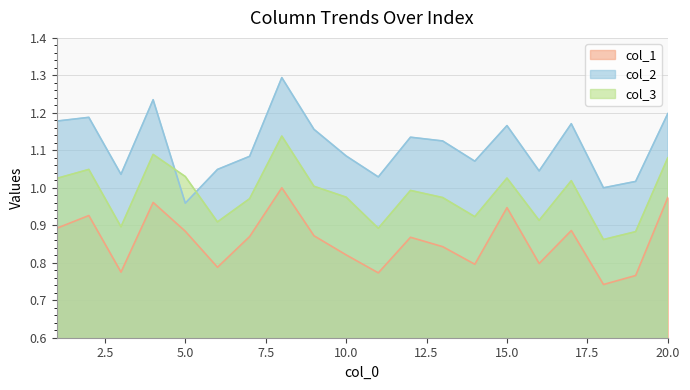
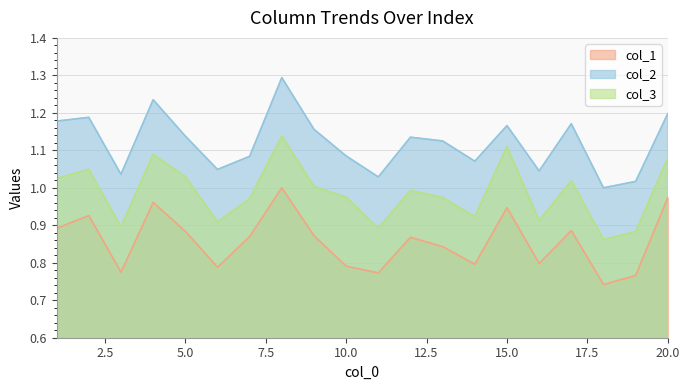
col_2, 5.0: 0.96 -> 1.14
col_1, 10.0: 0.82 -> 0.79
col_3, 15.0: 1.03 -> 1.11
